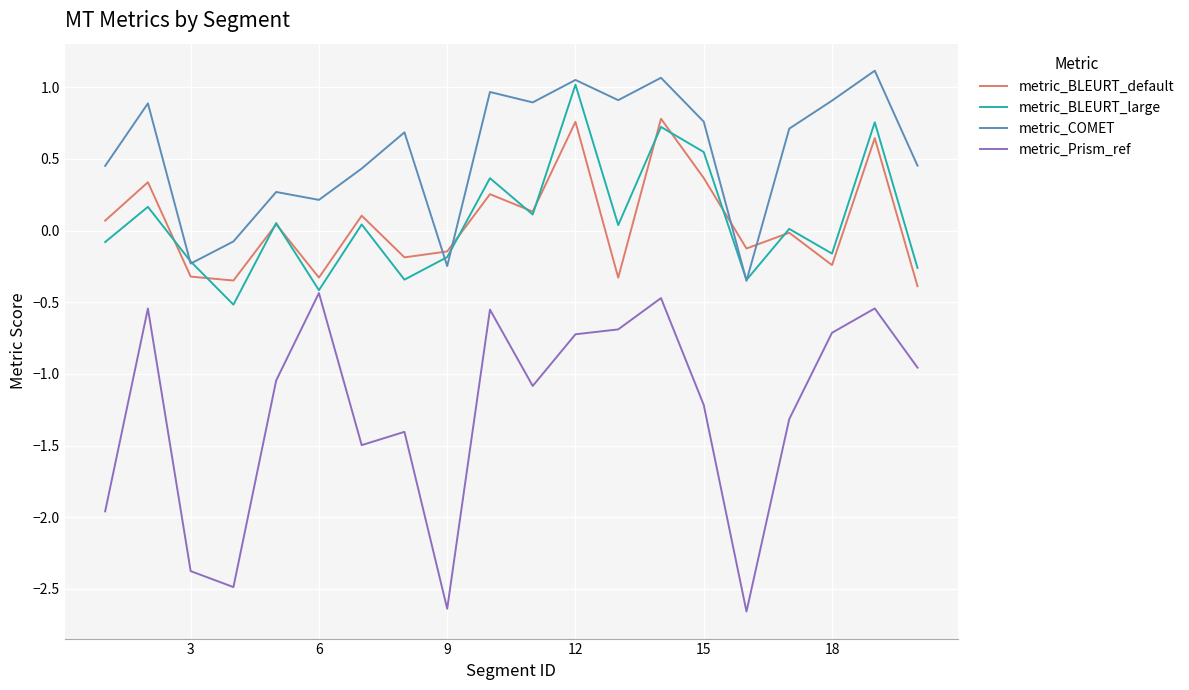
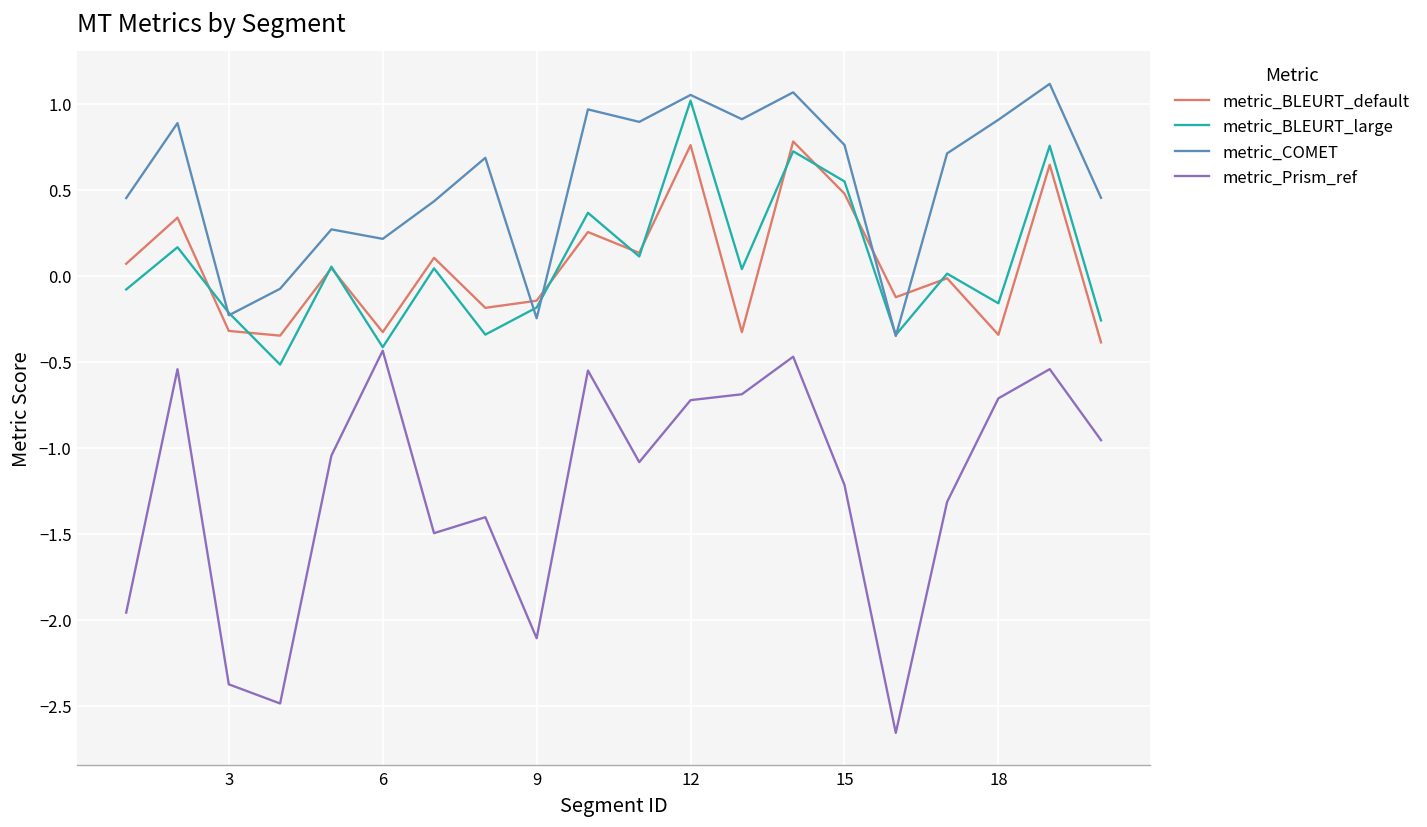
metric_Prism_ref, 9: -2.64 -> -2.11
metric_BLEURT_default, 15: 0.37 -> 0.48
metric_BLEURT_default, 18: -0.24 -> -0.34
